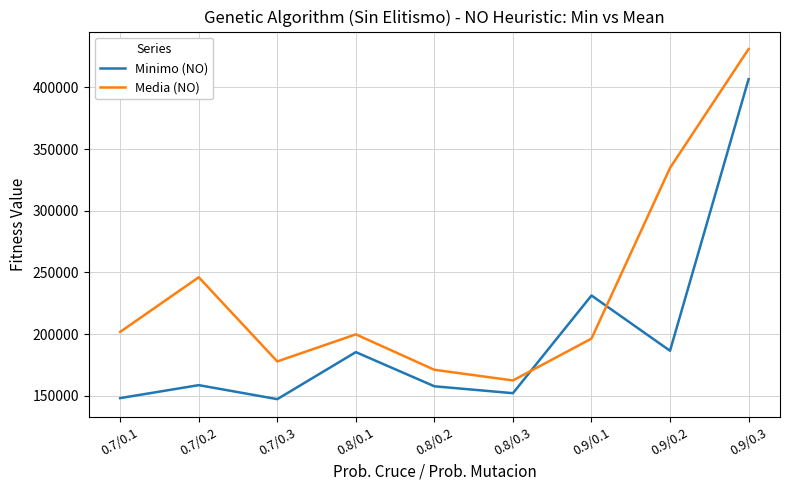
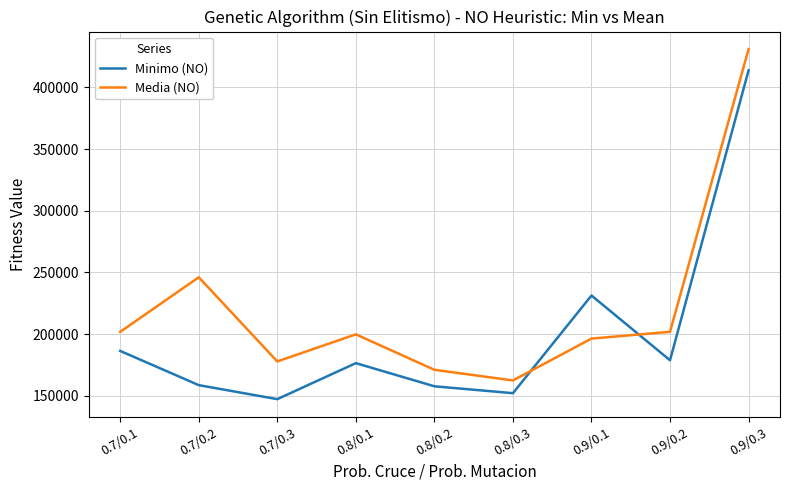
Minimo (NO), 0.7/0.1: 148000 -> 186000
Minimo (NO), 0.8/0.1: 185000 -> 176000
Minimo (NO), 0.9/0.2: 186000 -> 179000
Media (NO), 0.9/0.2: 335000 -> 202000
Minimo (NO), 0.9/0.3: 407000 -> 414000
